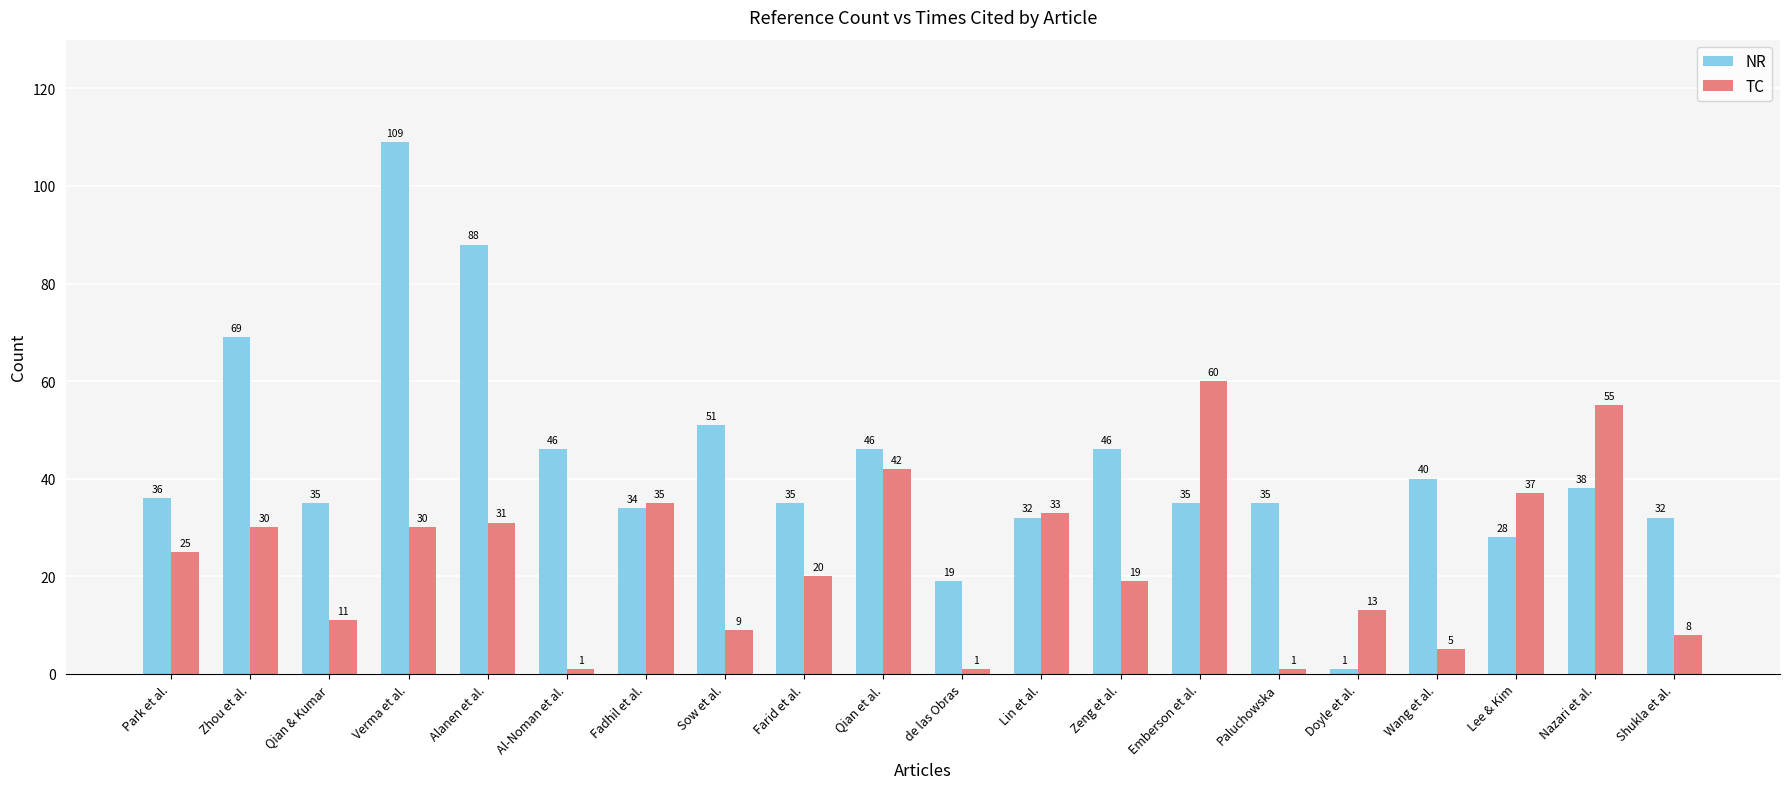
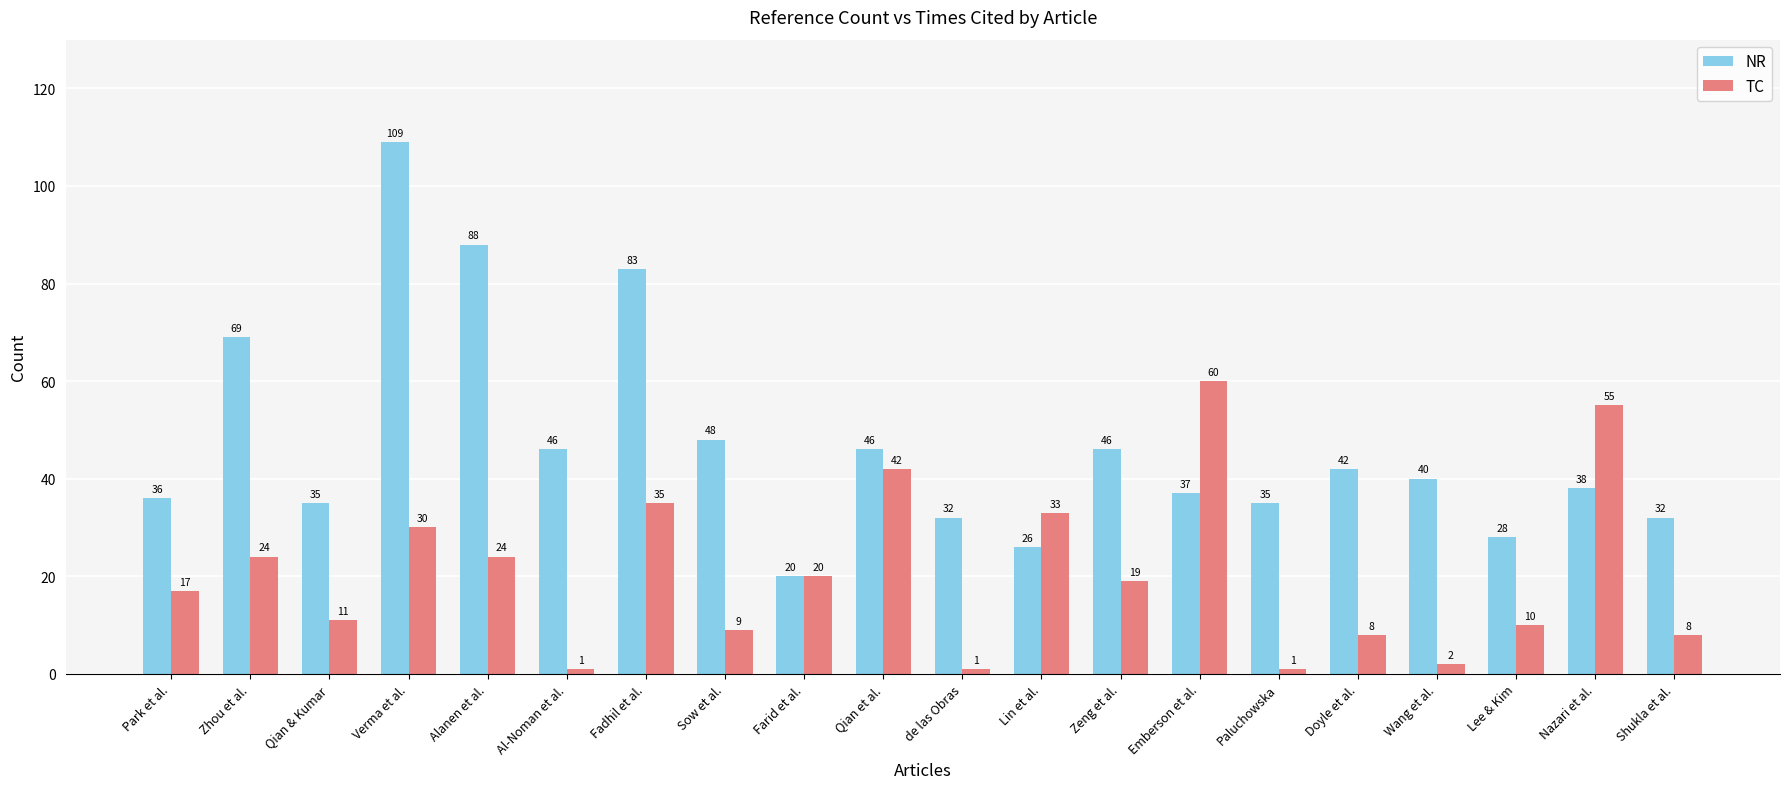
TC, Park et al.: 25 -> 17
TC, Zhou et al.: 30 -> 24
TC, Alanen et al.: 31 -> 24
NR, Fadhil et al.: 34 -> 83
NR, Sow et al.: 51 -> 48
NR, Farid et al.: 35 -> 20
NR, de las Obras: 19 -> 32
NR, Lin et al.: 32 -> 26
NR, Emberson et al.: 35 -> 37
NR, Doyle et al.: 1 -> 42
TC, Doyle et al.: 13 -> 8
TC, Wang et al.: 5 -> 2
TC, Lee & Kim: 37 -> 10
